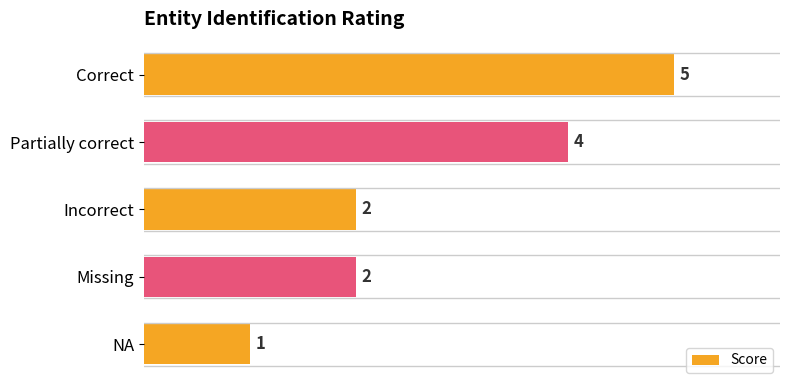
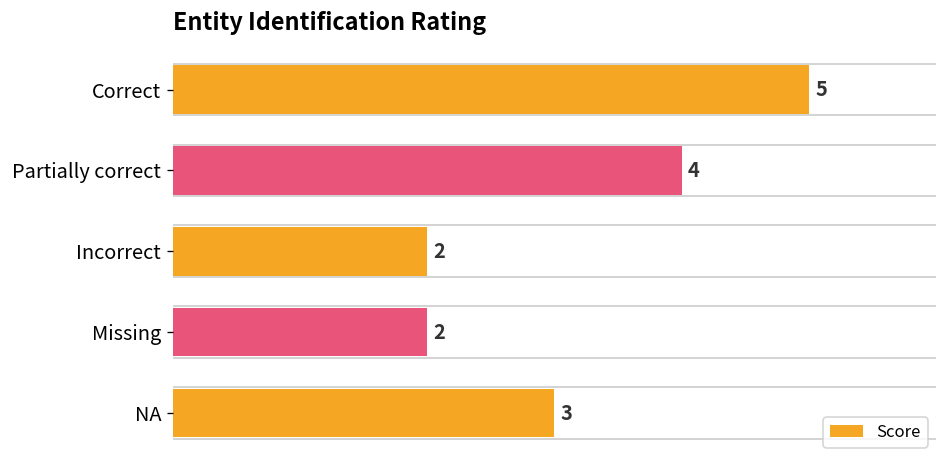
NA: 1 -> 3
